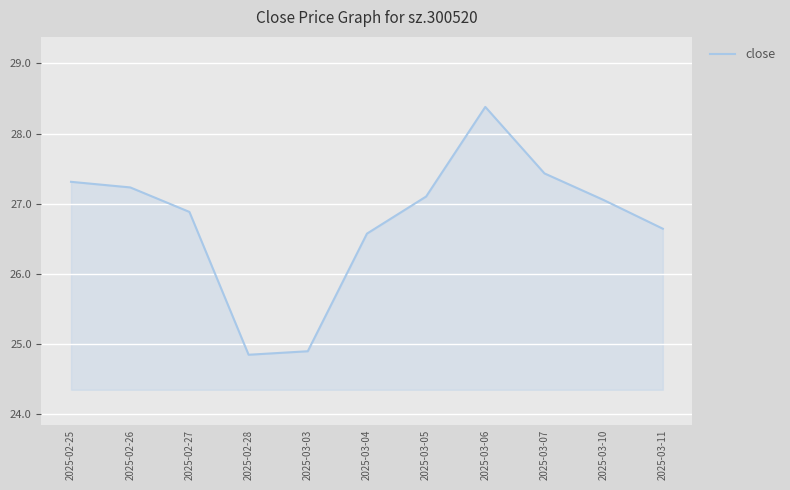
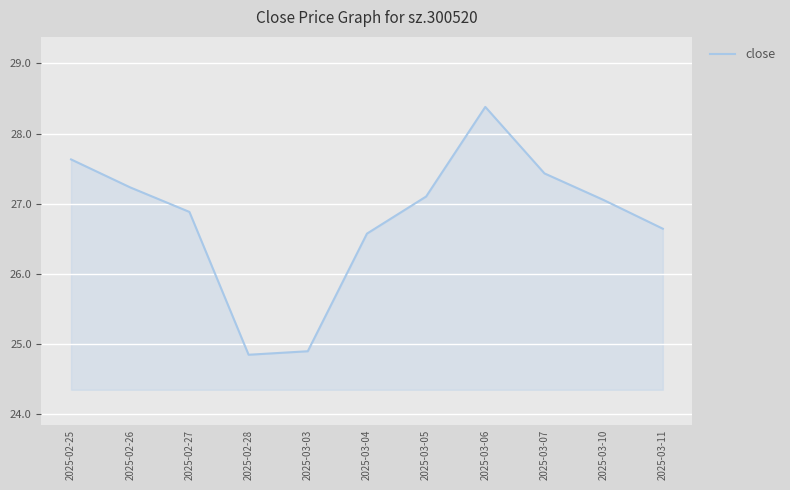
2025-02-25: 27.3 -> 27.6
